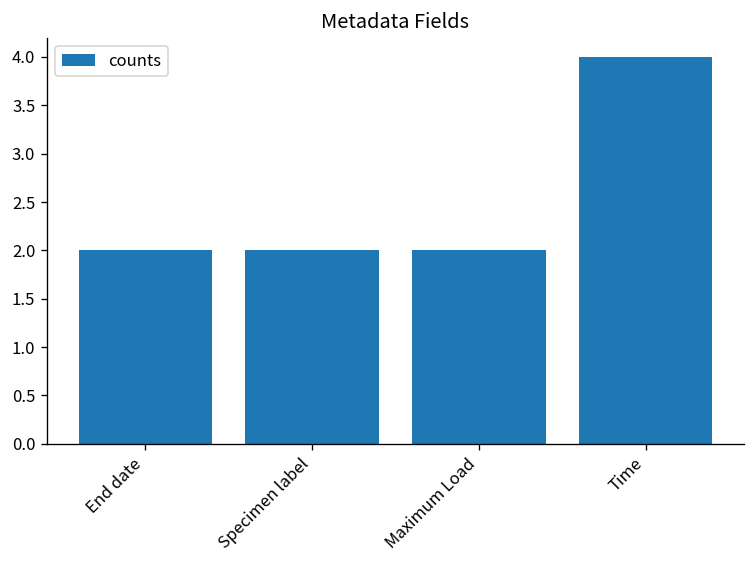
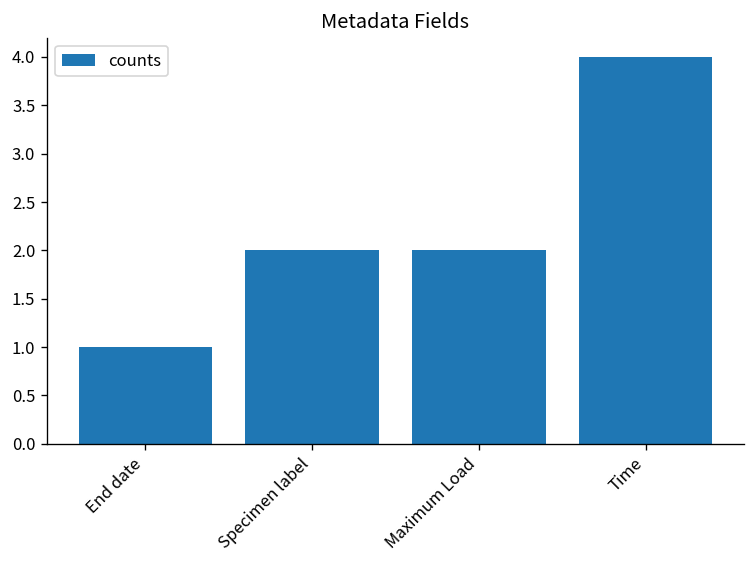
End date: 2 -> 1
